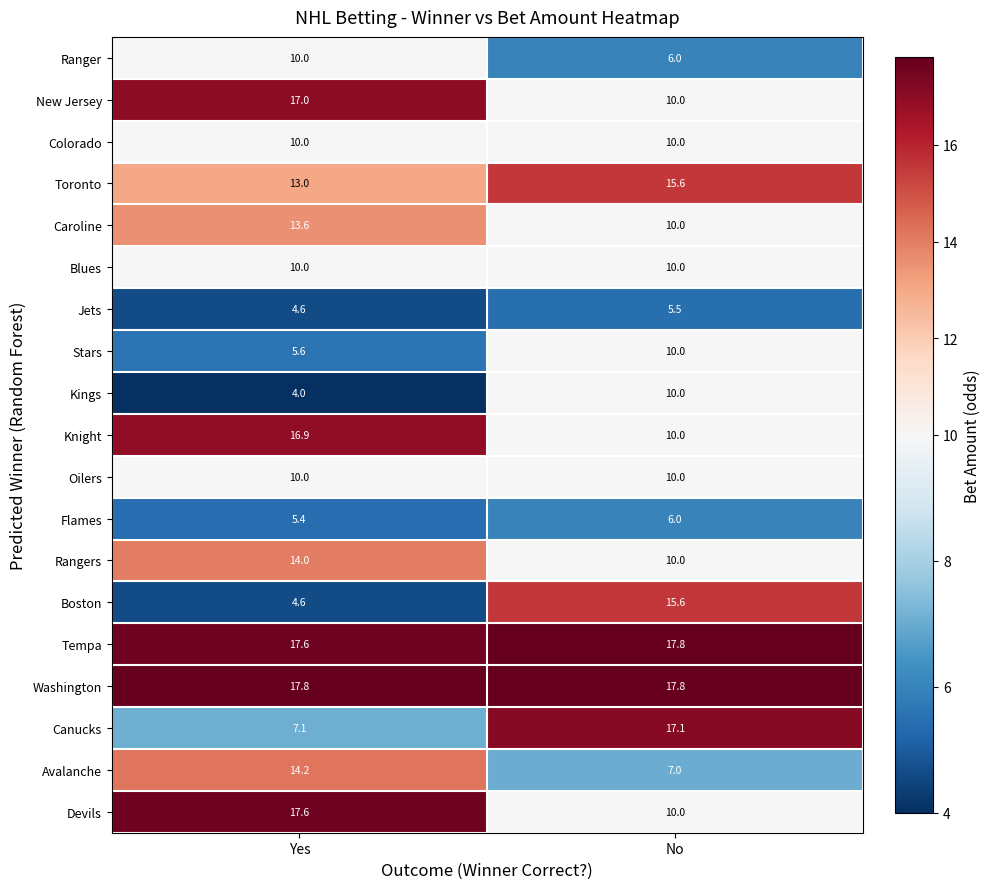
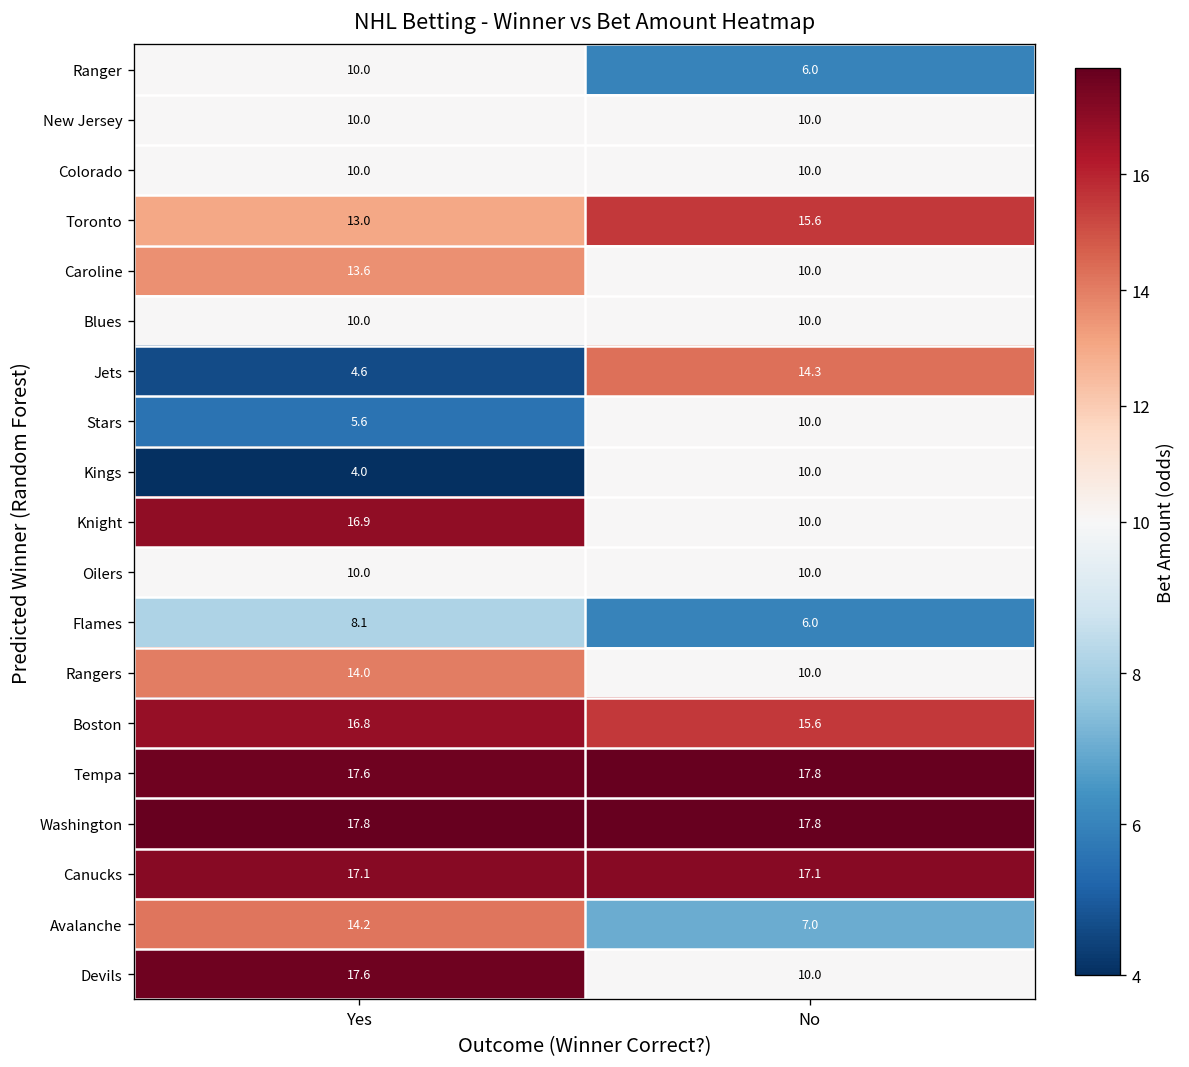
New Jersey, Yes: 17.0 -> 10.0
Jets, No: 5.5 -> 14.3
Flames, Yes: 5.4 -> 8.1
Boston, Yes: 4.6 -> 16.8
Canucks, Yes: 7.1 -> 17.1
